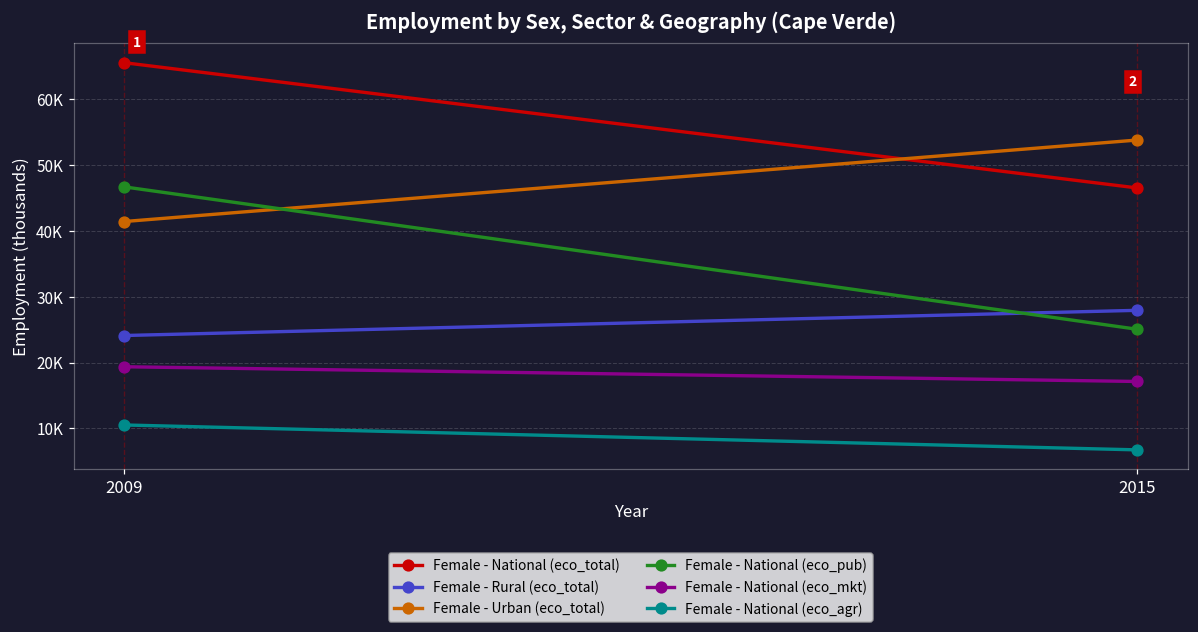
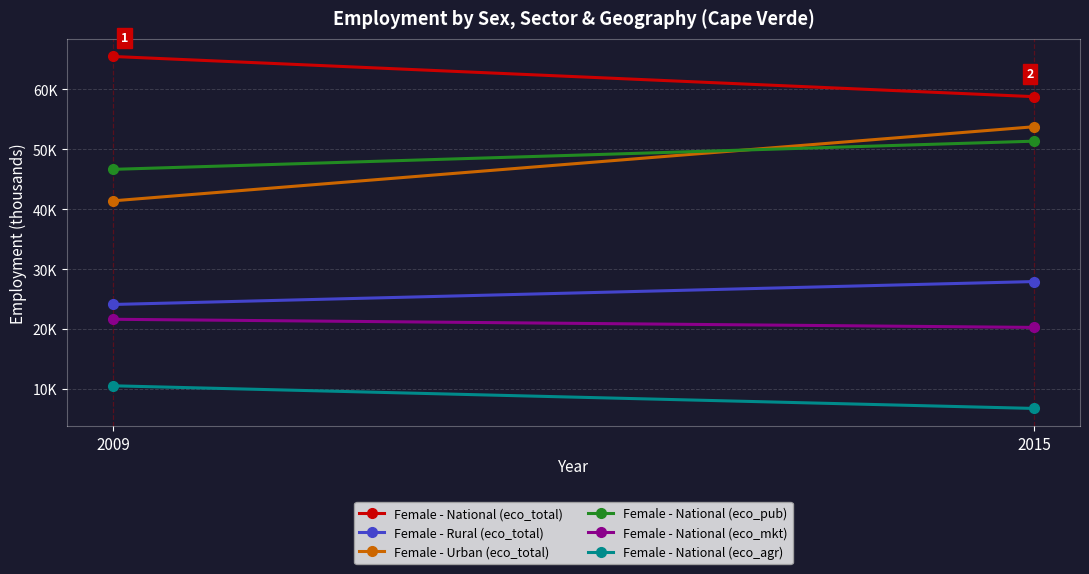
Female - National (eco_mkt), 2009: 19000 -> 22000
Female - National (eco_total), 2015: 46000 -> 59000
Female - National (eco_pub), 2015: 25000 -> 51000
Female - National (eco_mkt), 2015: 17000 -> 20000
